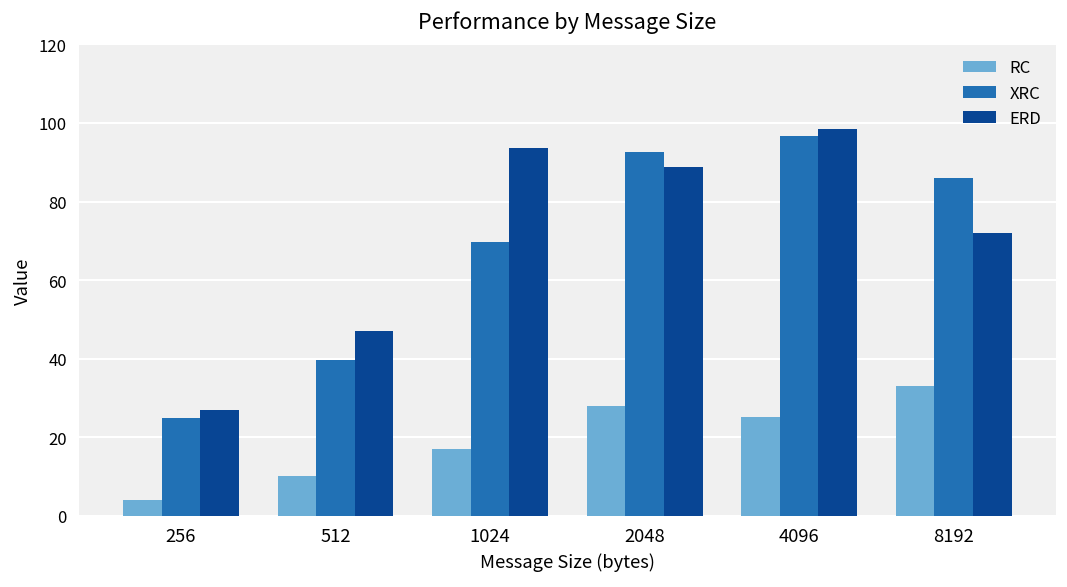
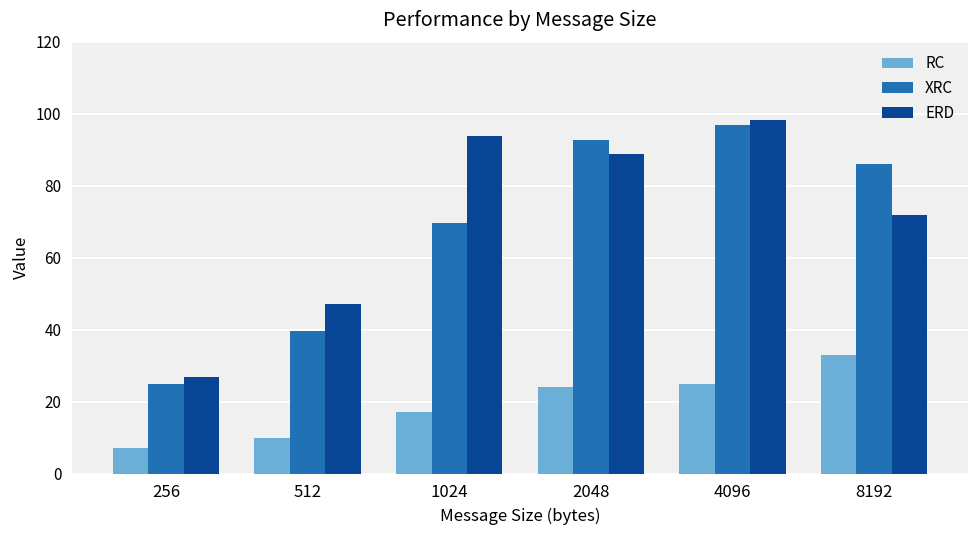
RC, 256: 4 -> 7
RC, 2048: 28 -> 24
